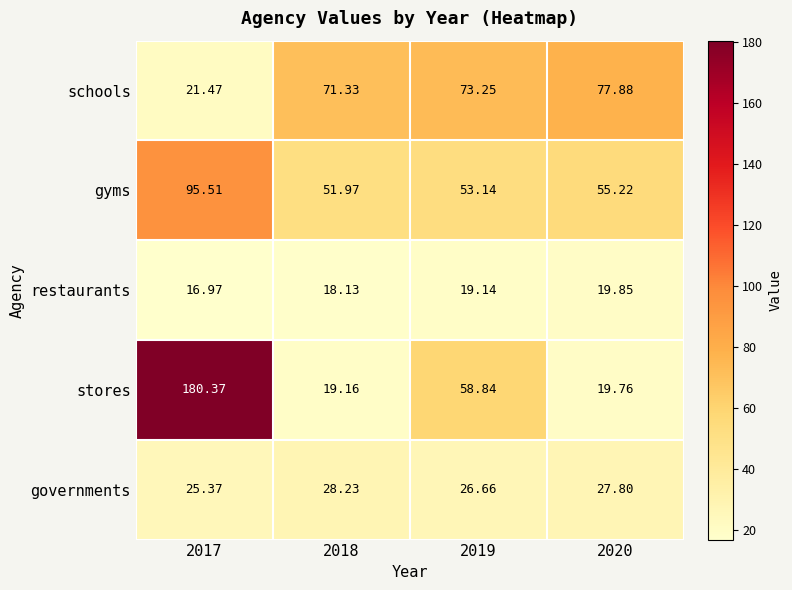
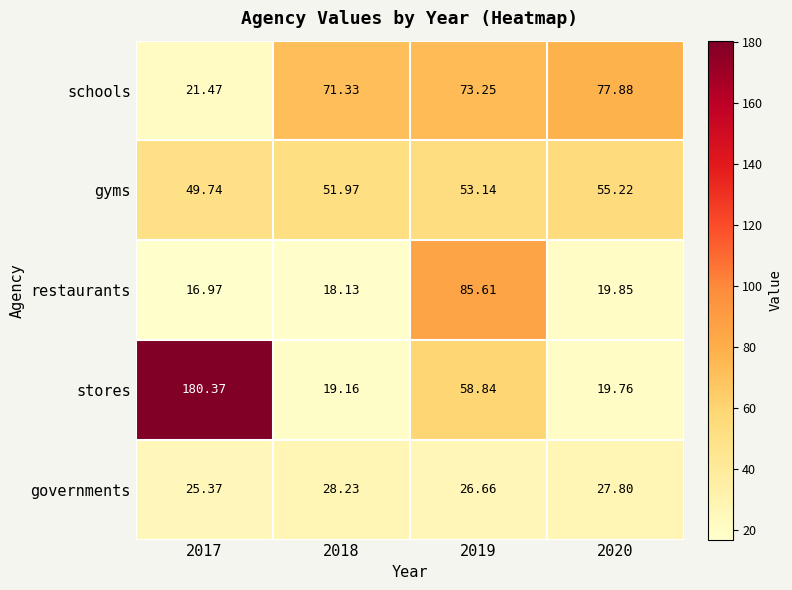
gyms, 2017: 95.51 -> 49.74
restaurants, 2019: 19.14 -> 85.61
